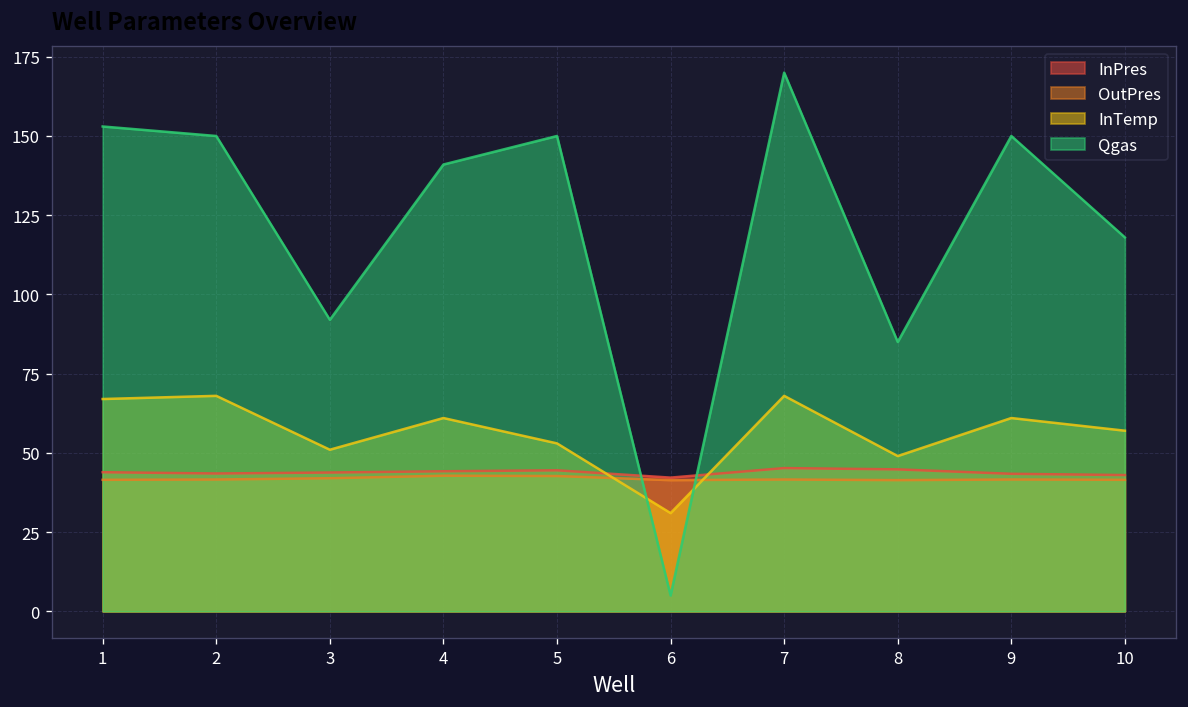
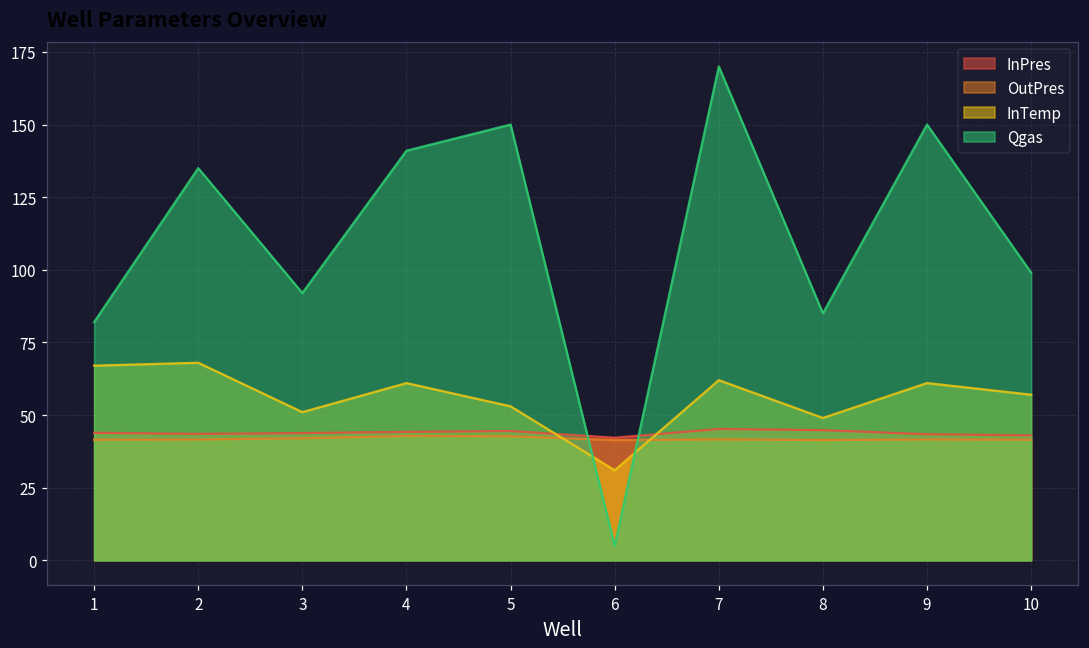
Qgas, 1: 153 -> 82
Qgas, 2: 150 -> 135
InTemp, 7: 68 -> 62
Qgas, 10: 118 -> 99
